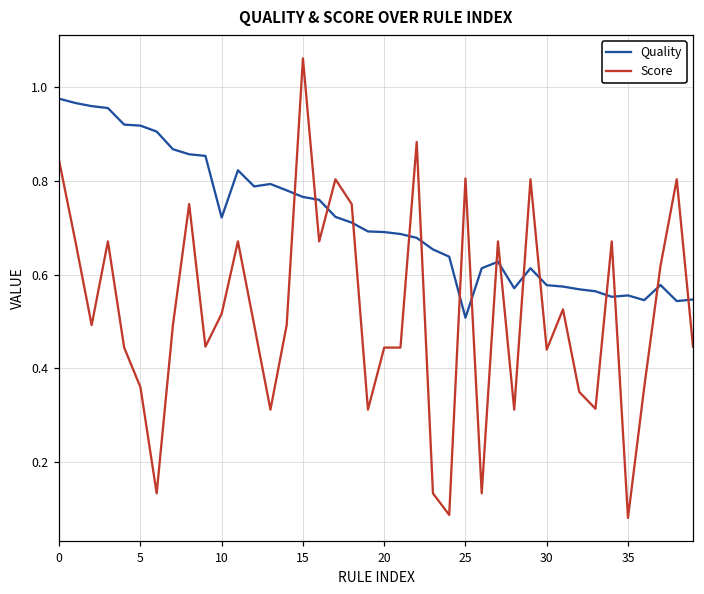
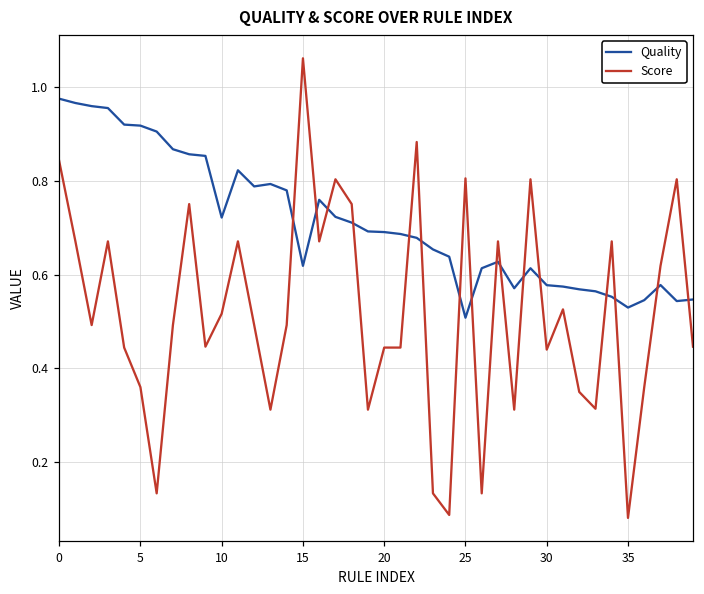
Quality, 15: 0.77 -> 0.62
Quality, 35: 0.56 -> 0.53
